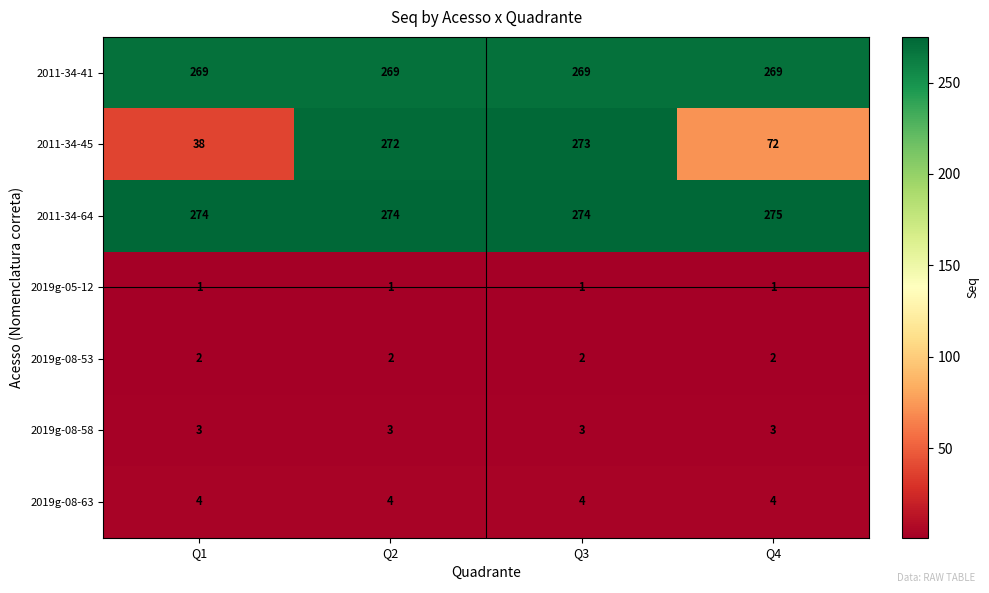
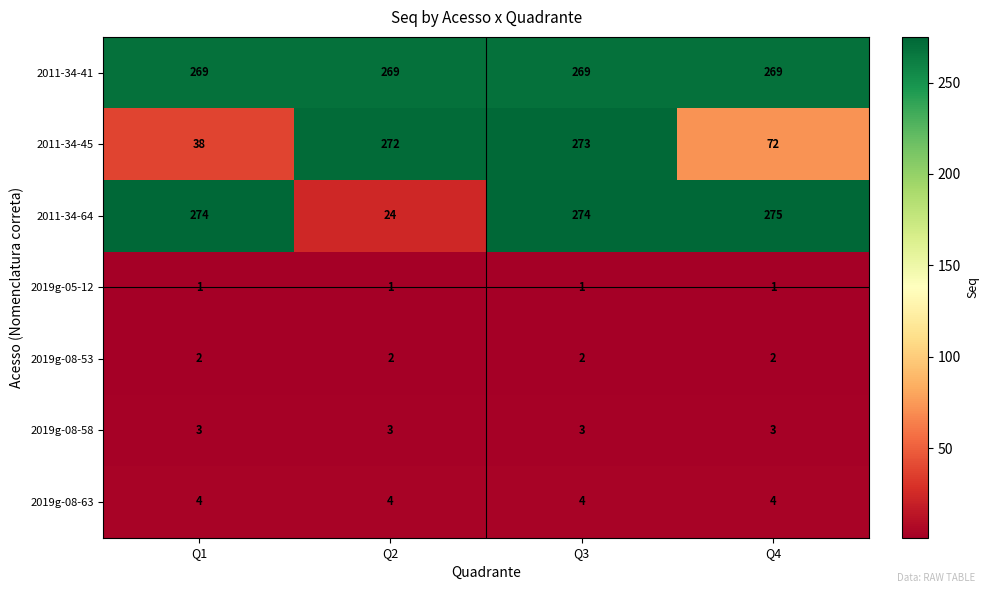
2011-34-64, Q2: 274 -> 24
